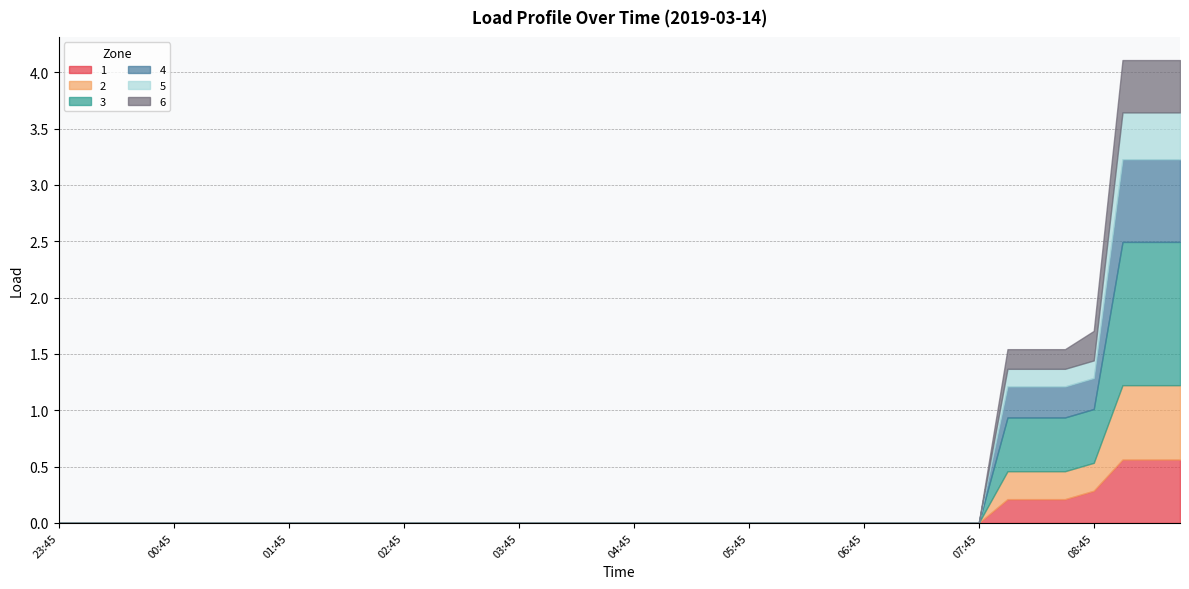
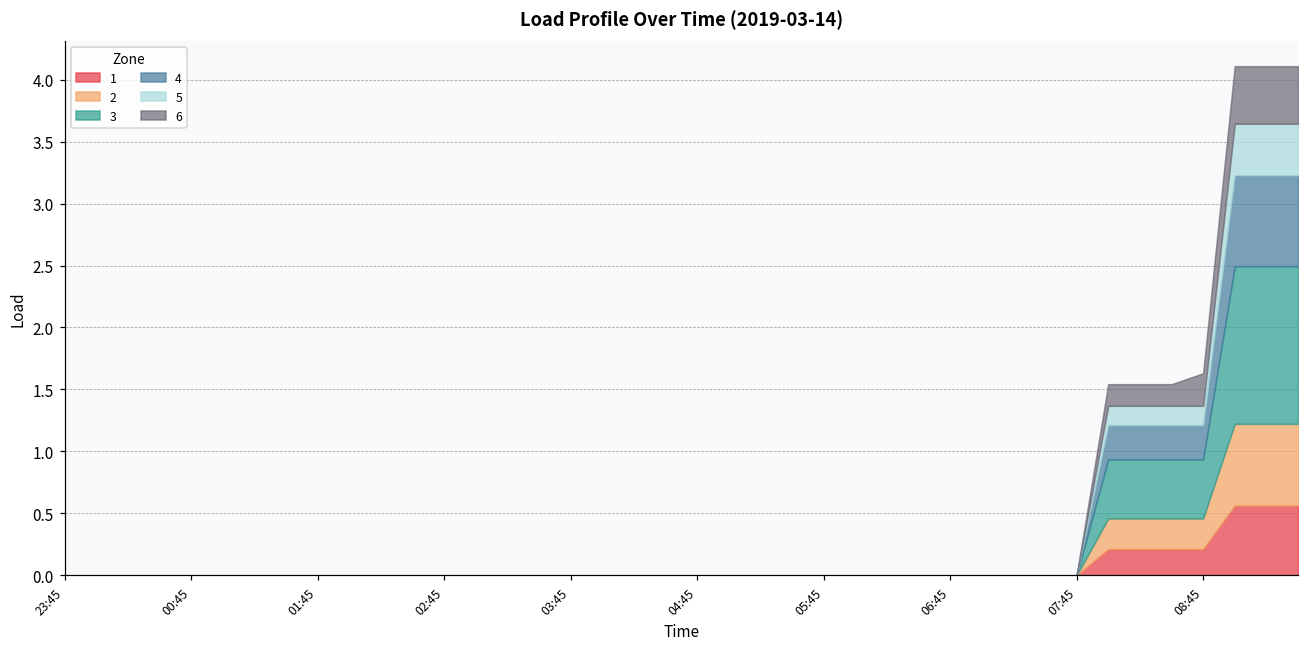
1, 08:45: 0.29 -> 0.21
